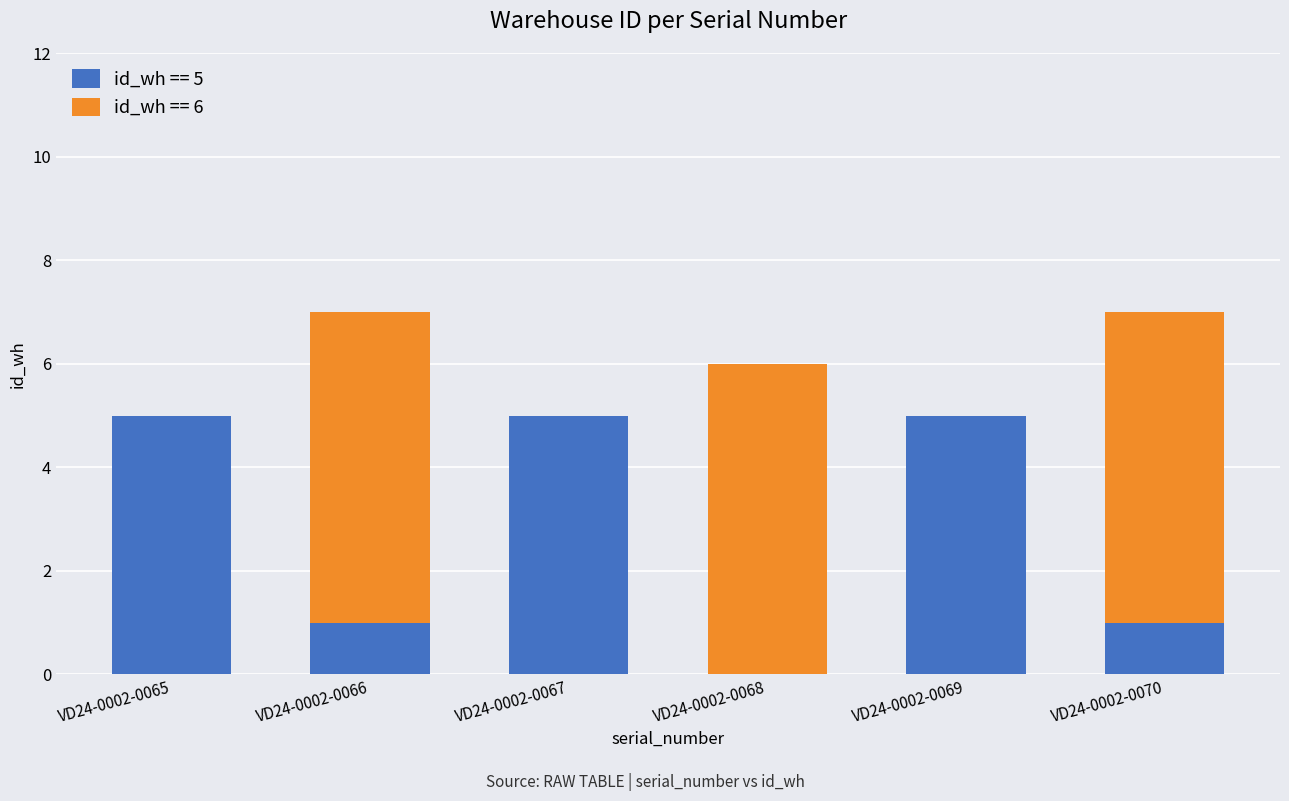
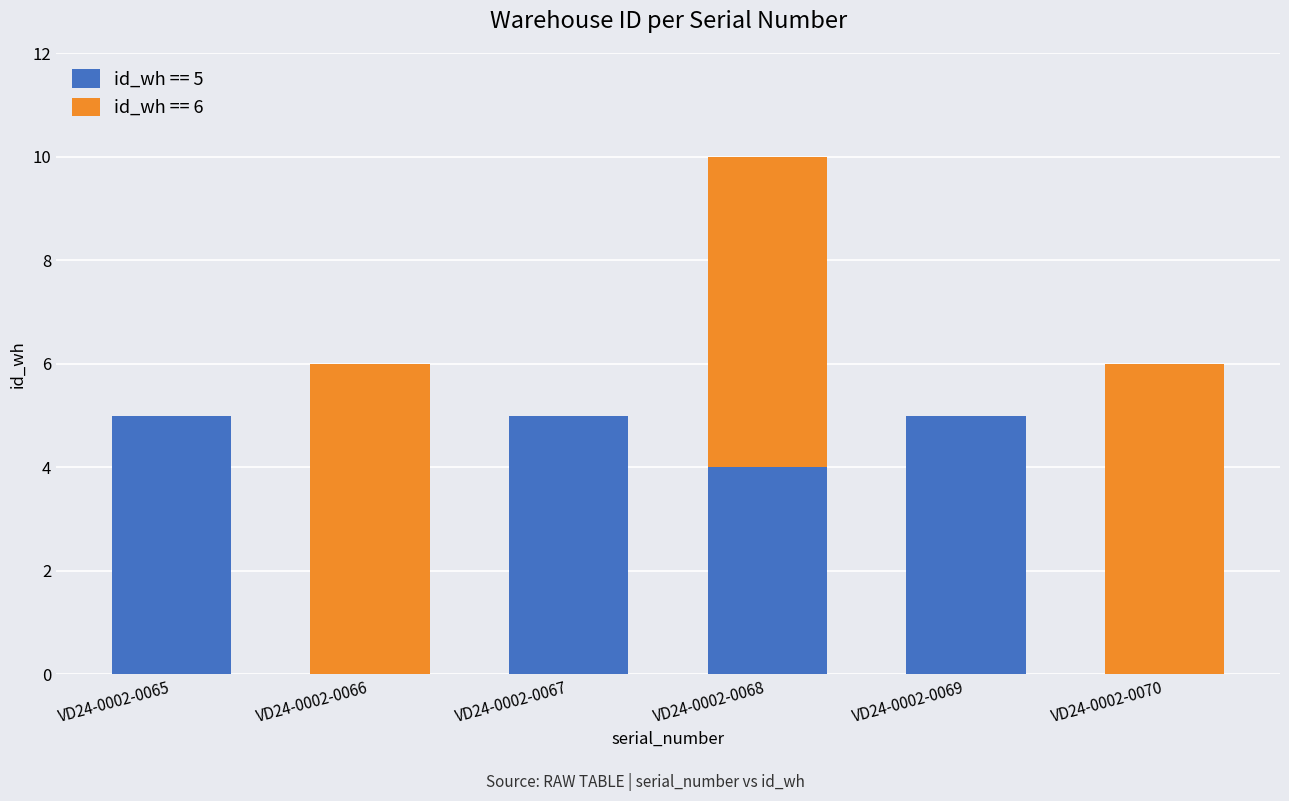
id_wh == 5, VD24-0002-0066: 1 -> 0
id_wh == 5, VD24-0002-0068: 0 -> 4
id_wh == 5, VD24-0002-0070: 1 -> 0
